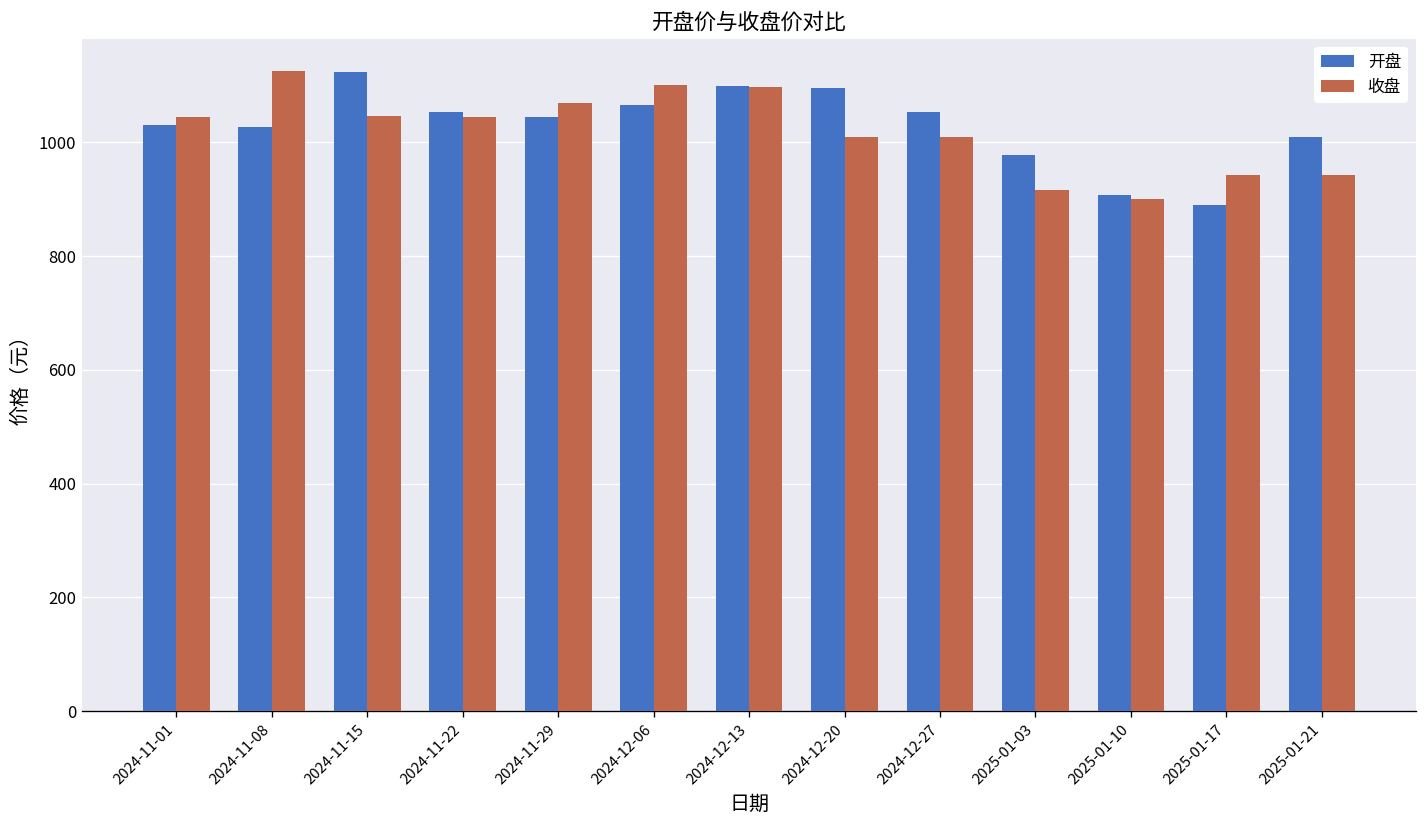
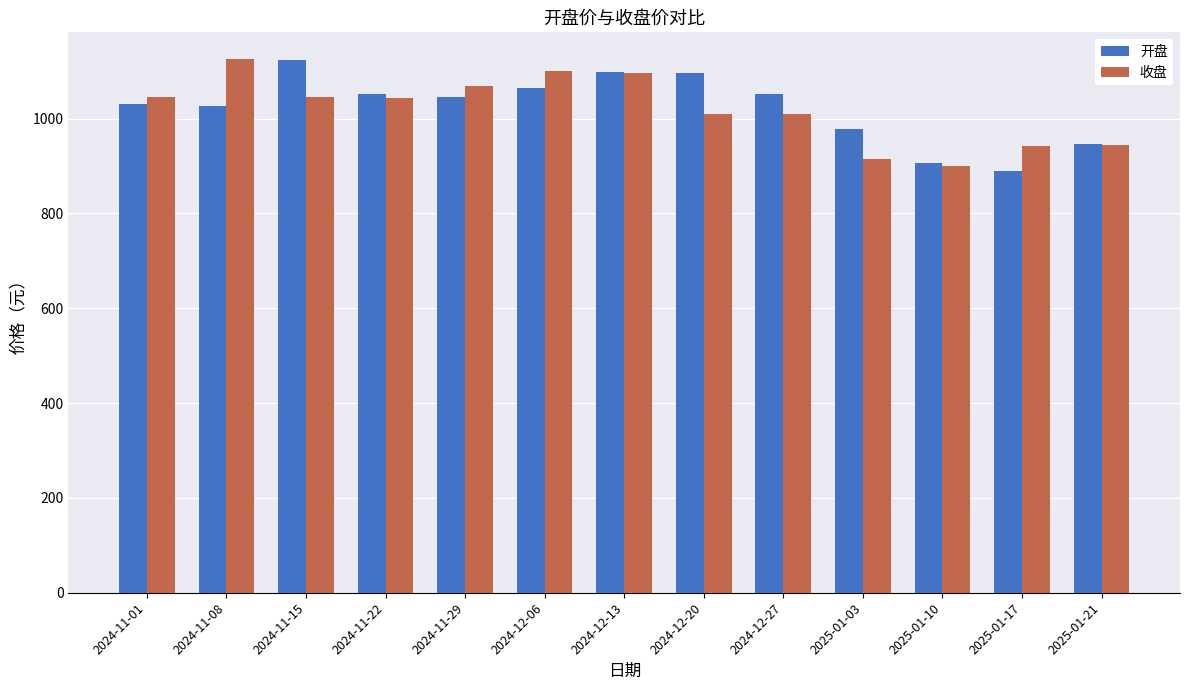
开盘, 2025-01-21: 1010 -> 950
